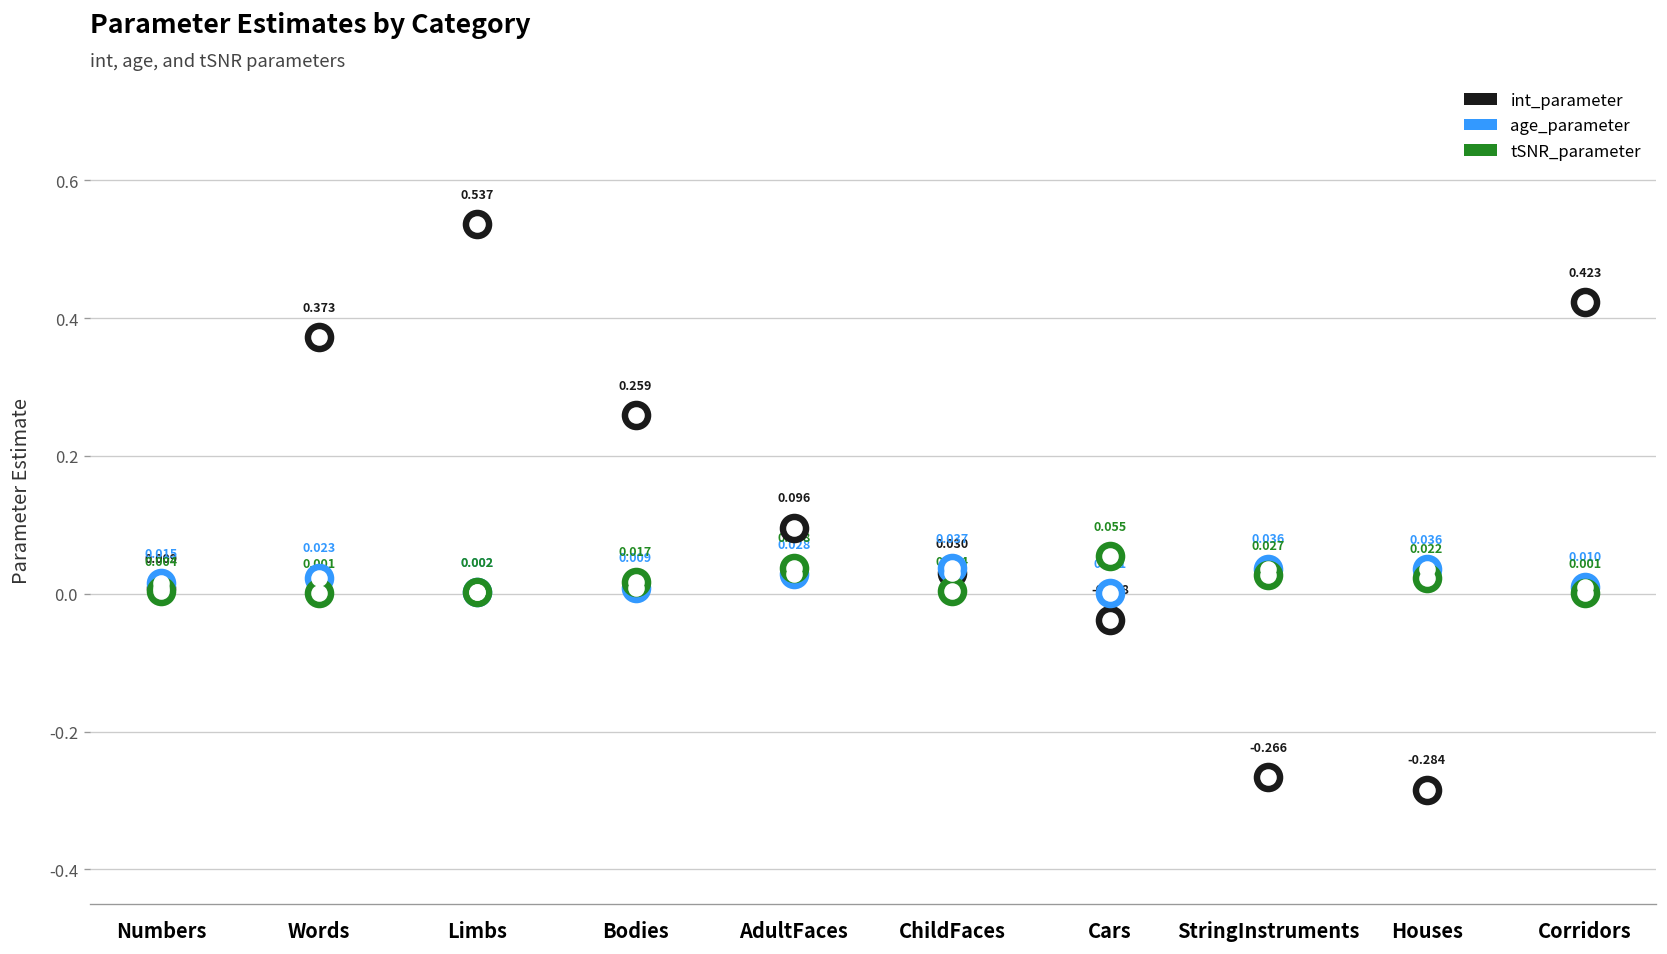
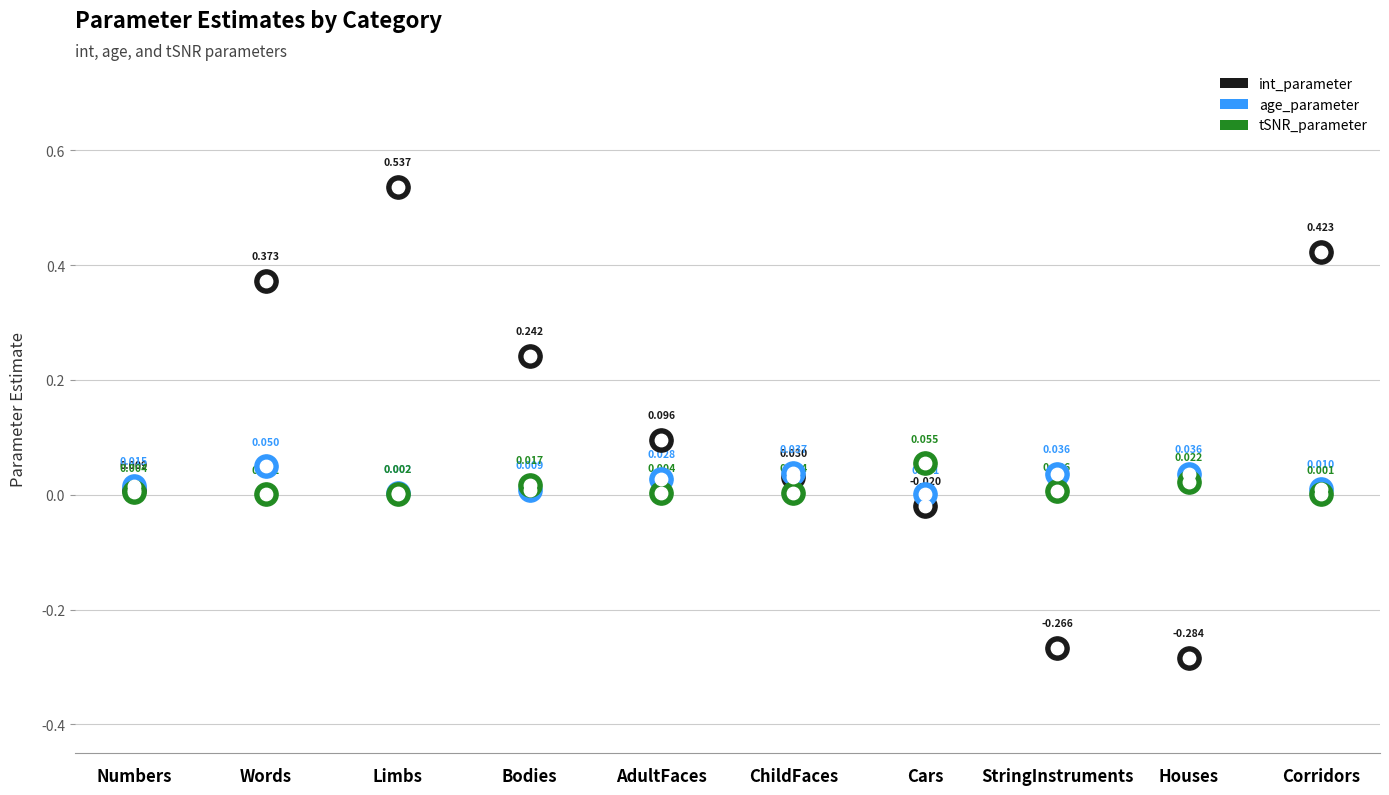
age_parameter, Words: 0.023 -> 0.050
int_parameter, Bodies: 0.259 -> 0.242
tSNR_parameter, AdultFaces: 0.038 -> 0.004
int_parameter, Cars: -0.038 -> -0.020
tSNR_parameter, StringInstruments: 0.027 -> 0.006
